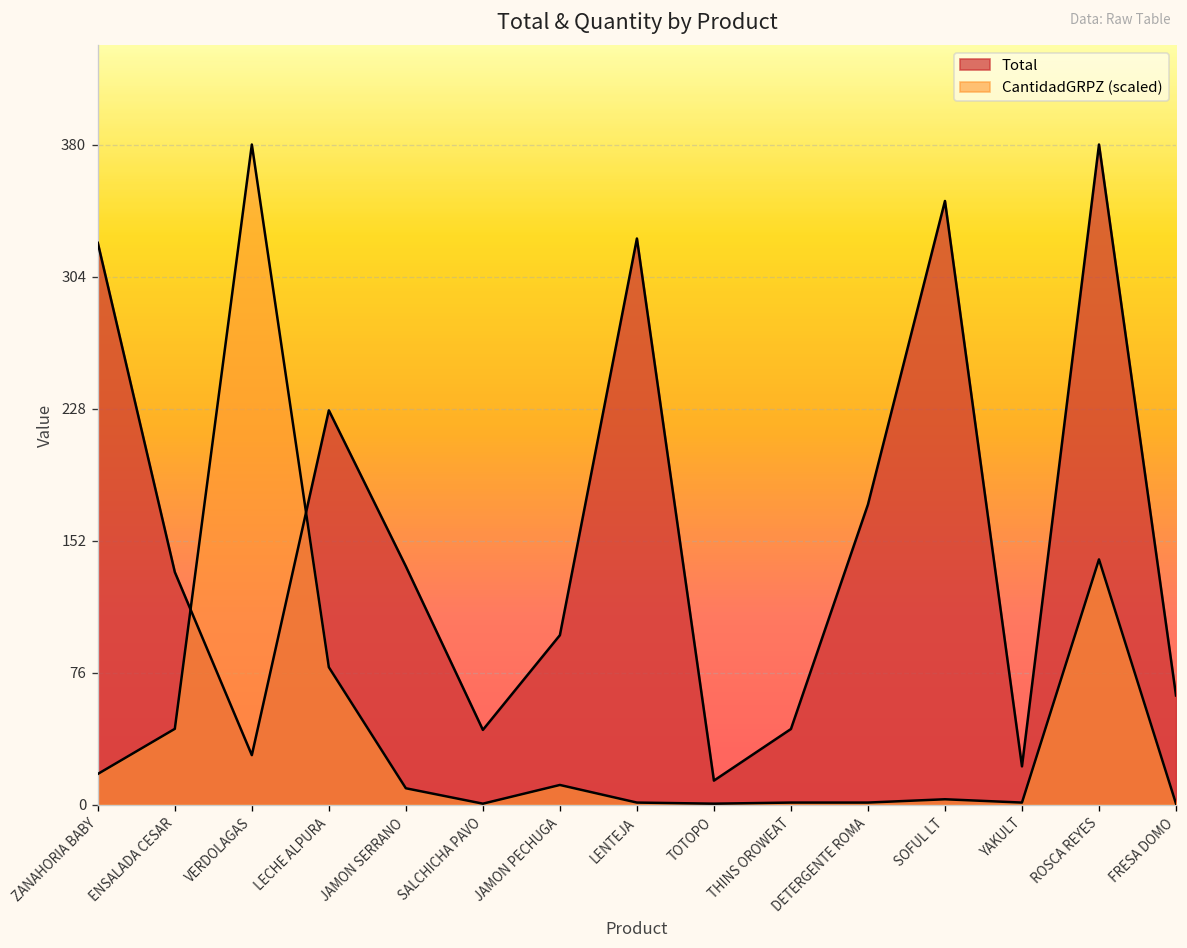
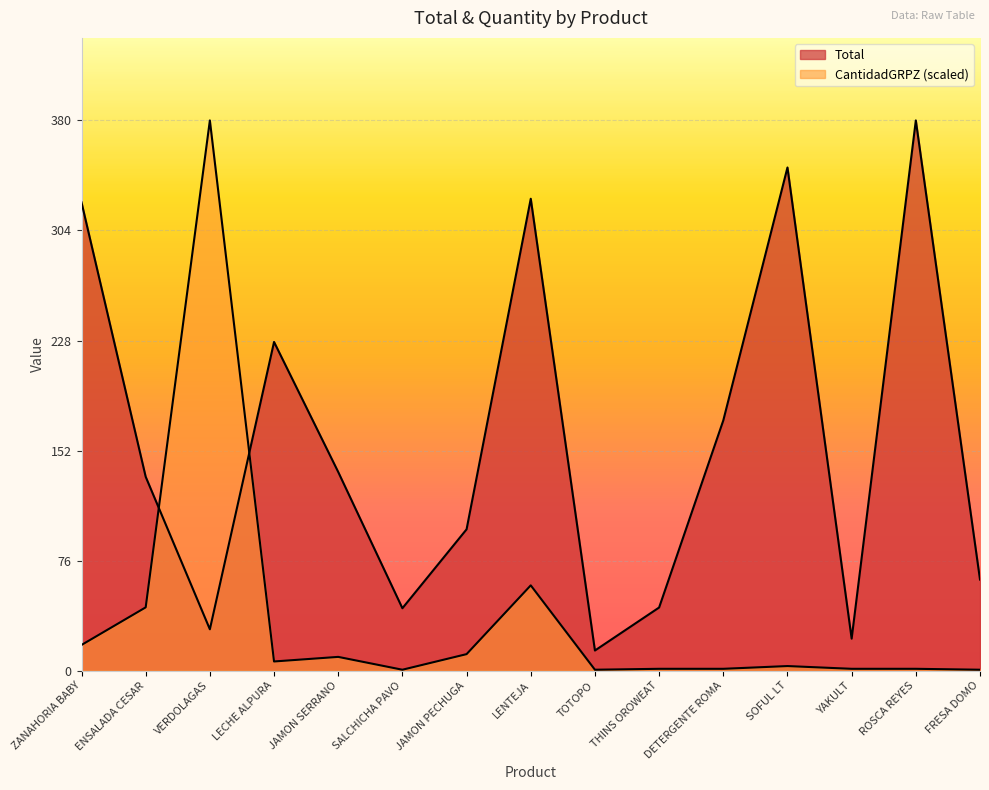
CantidadGRPZ (scaled), LECHE ALPURA: 79 -> 6
CantidadGRPZ (scaled), LENTEJA: 1 -> 59
CantidadGRPZ (scaled), ROSCA REYES: 141 -> 1
